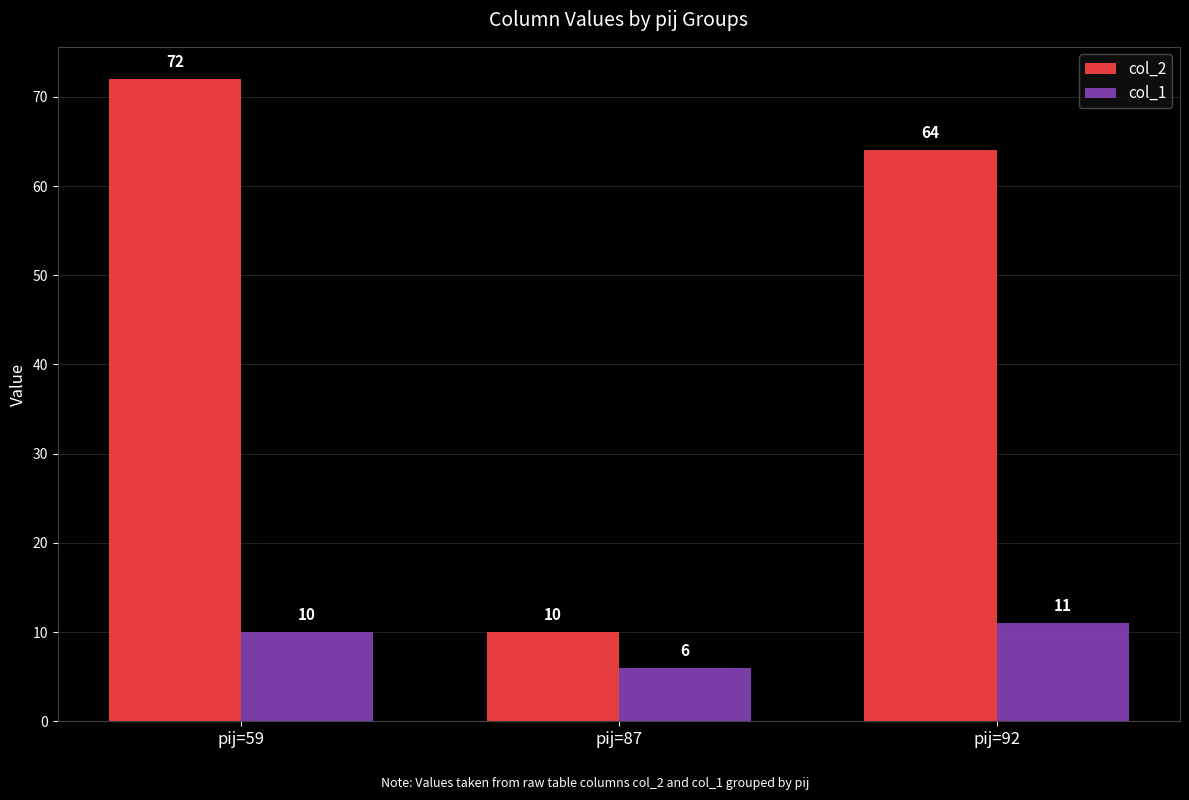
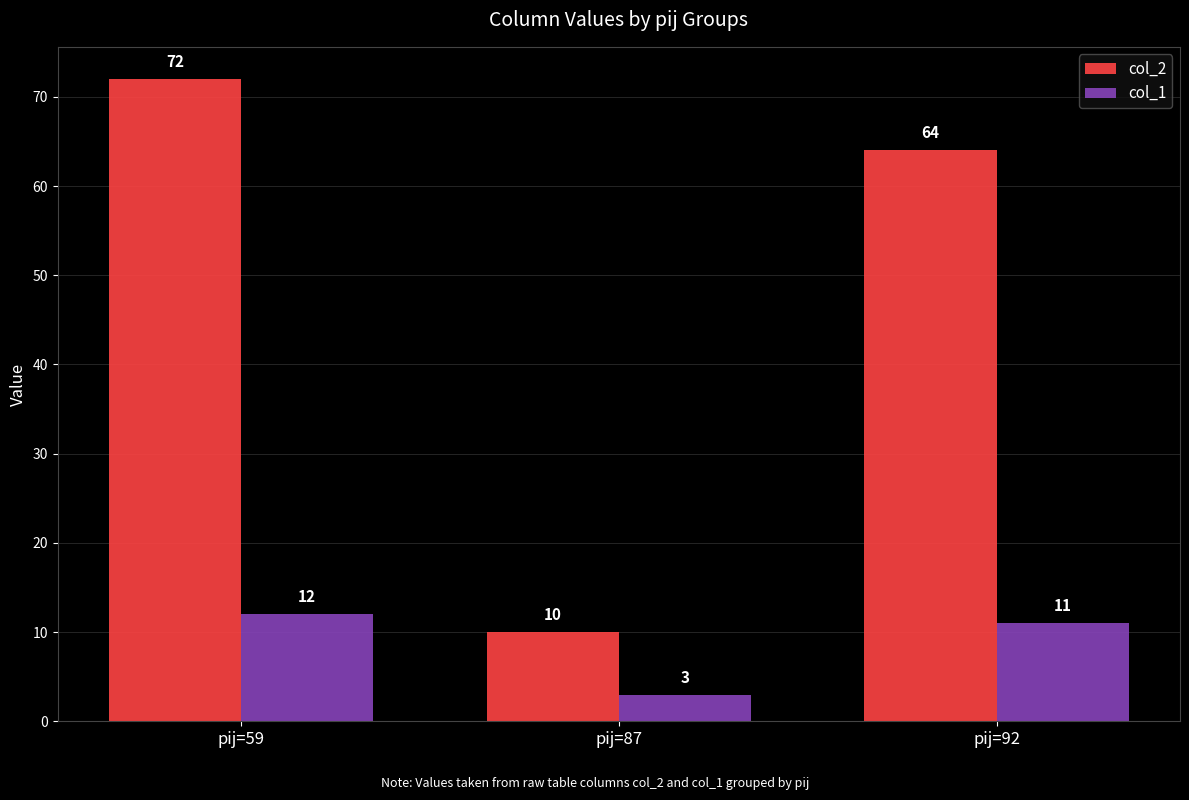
col_1, pij=59: 10 -> 12
col_1, pij=87: 6 -> 3
